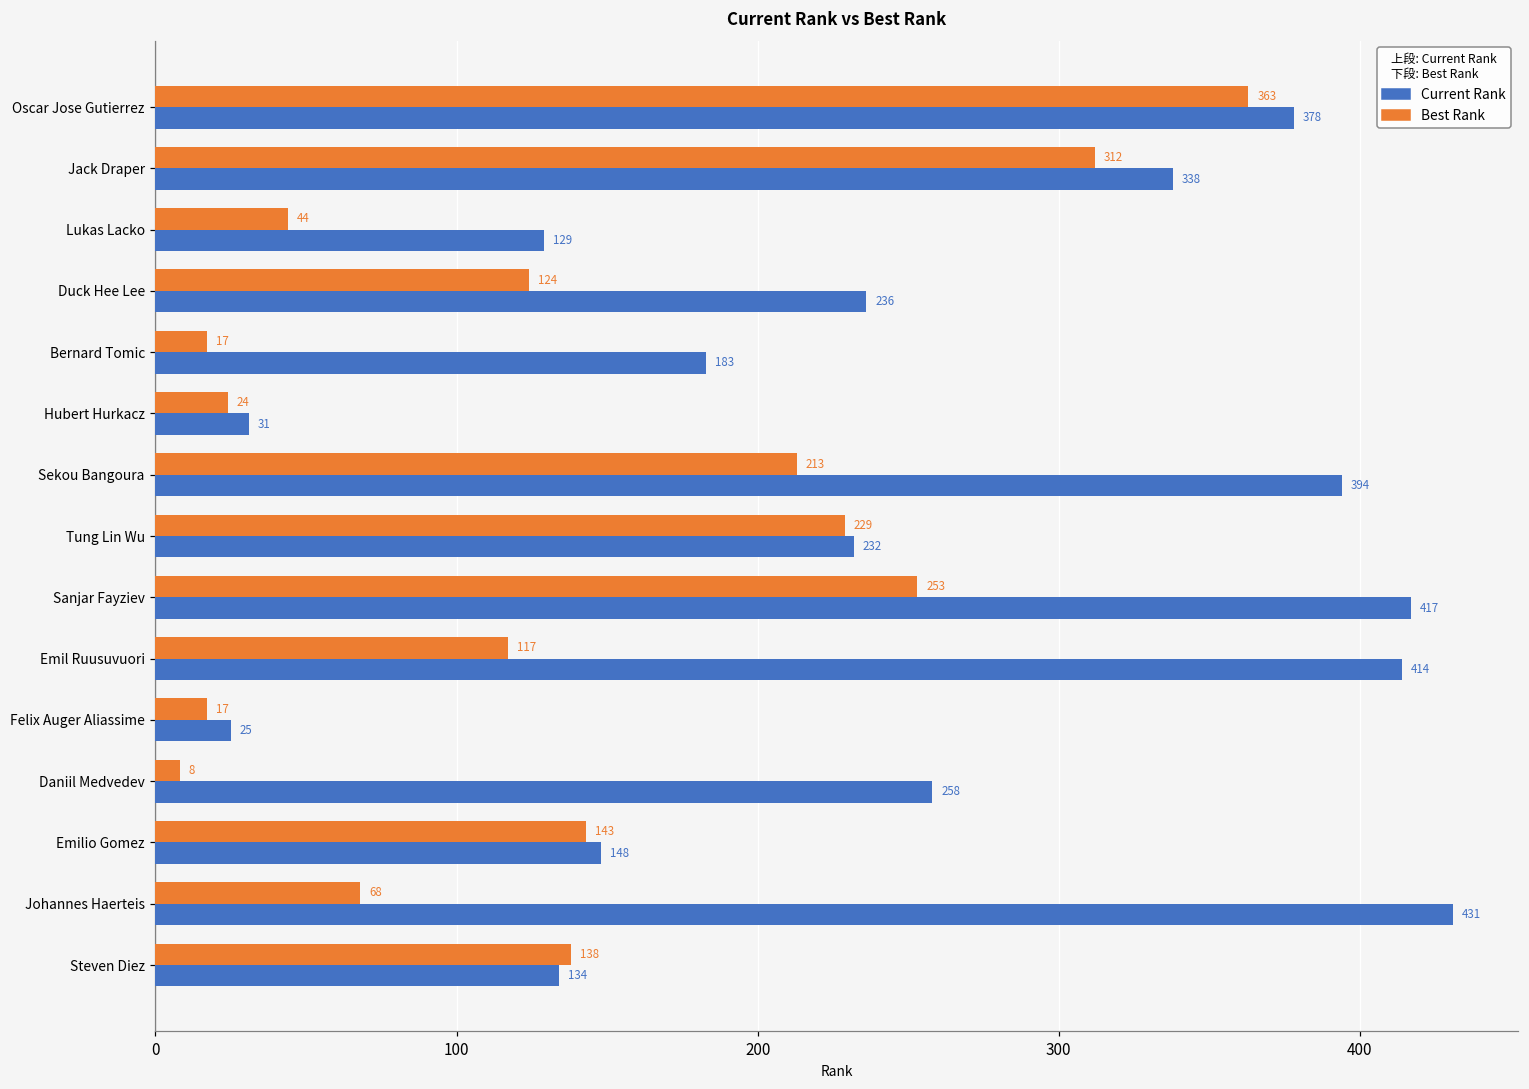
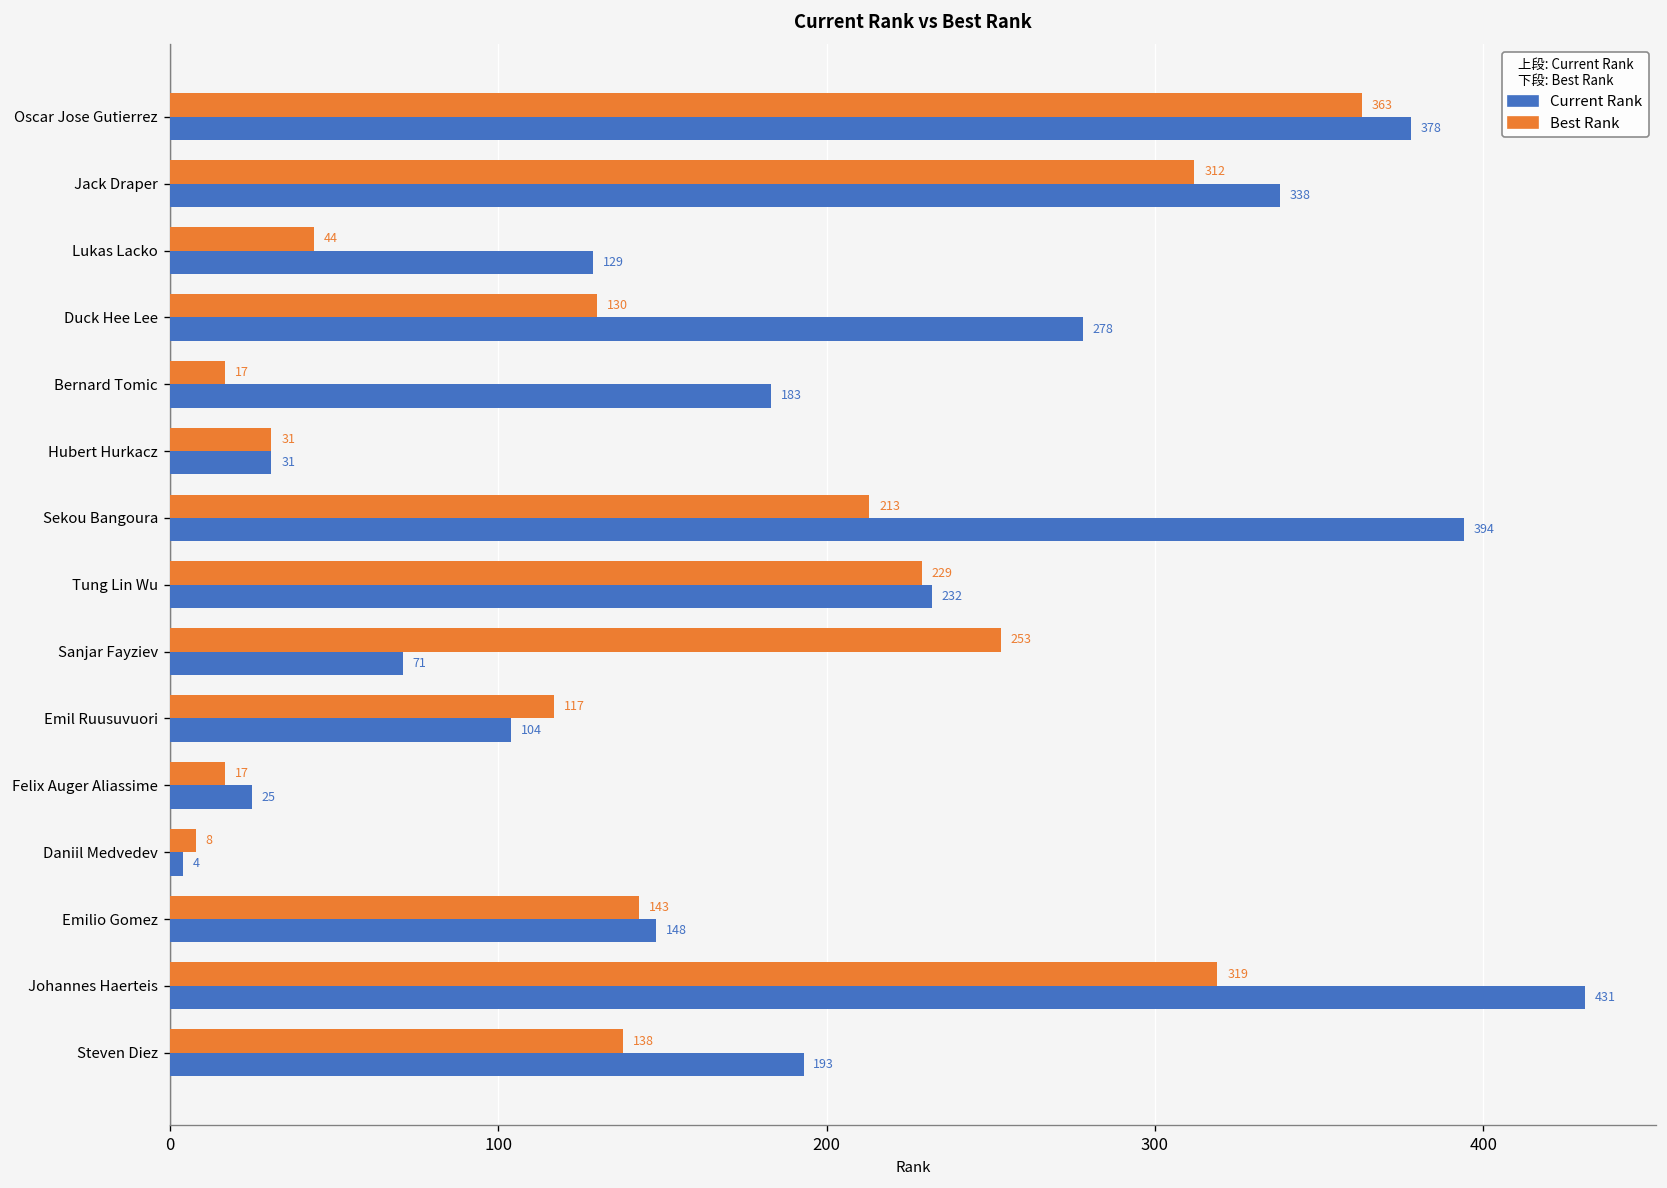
Best Rank, Duck Hee Lee: 124 -> 130
Current Rank, Duck Hee Lee: 236 -> 278
Best Rank, Hubert Hurkacz: 24 -> 31
Current Rank, Sanjar Fayziev: 417 -> 71
Current Rank, Emil Ruusuvuori: 414 -> 104
Current Rank, Daniil Medvedev: 258 -> 4
Best Rank, Johannes Haerteis: 68 -> 319
Current Rank, Steven Diez: 134 -> 193
